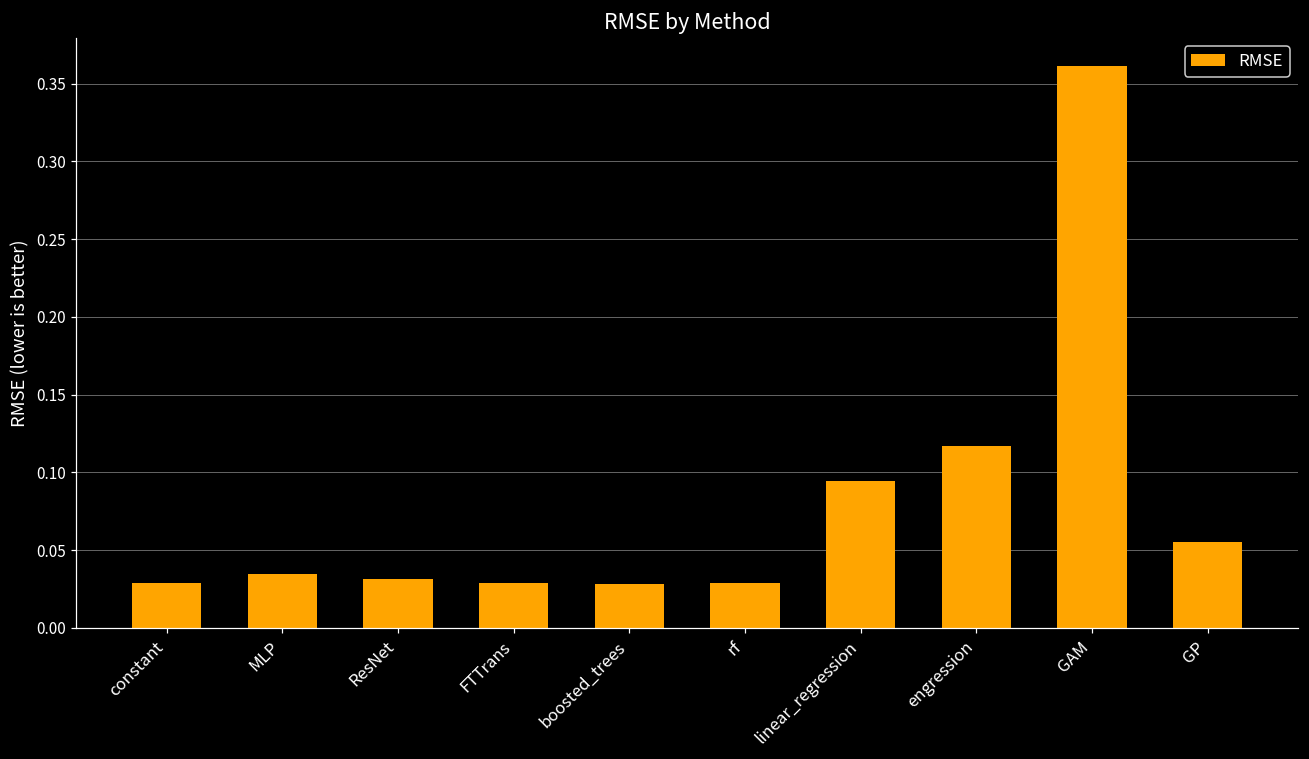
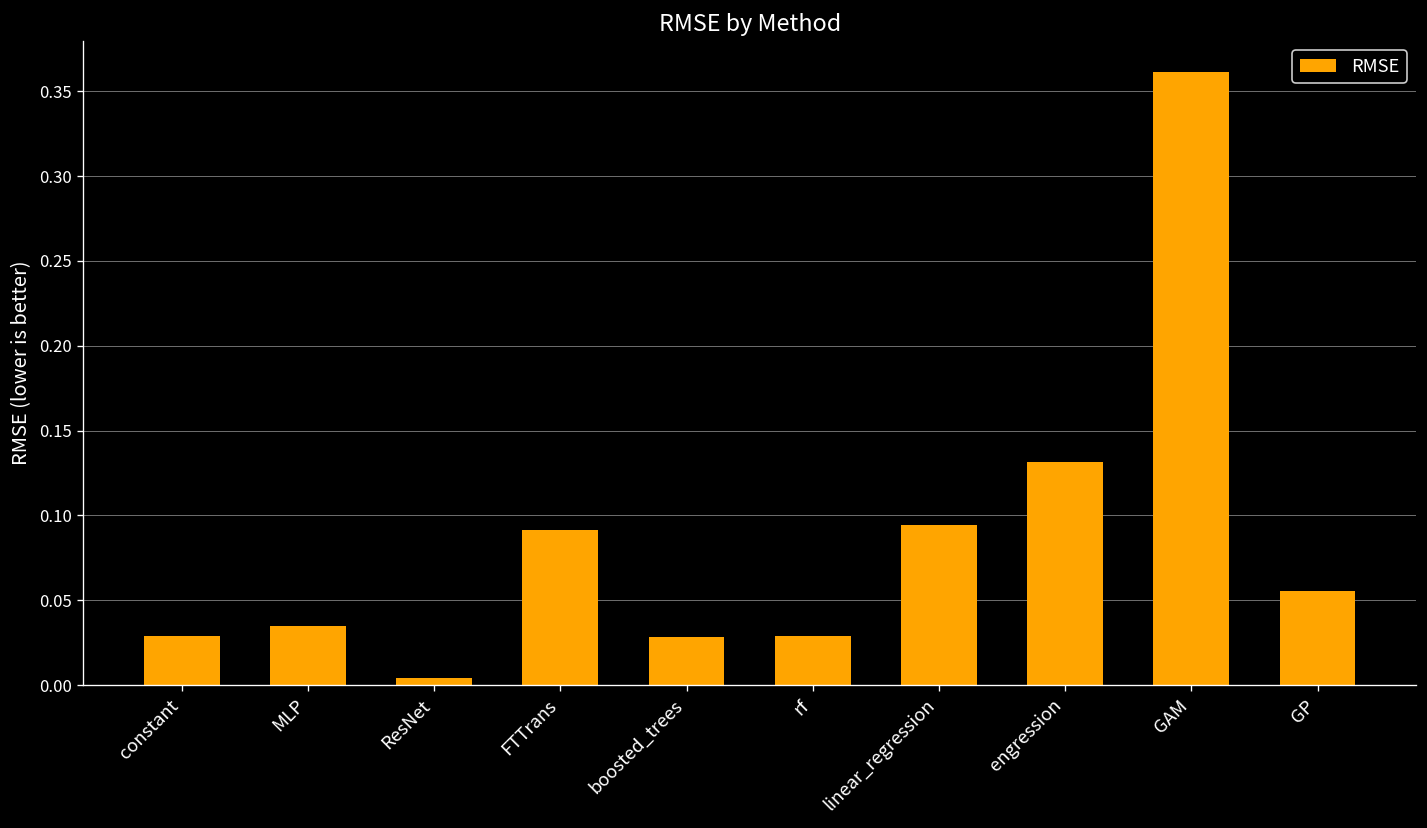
ResNet: 0.031 -> 0.004
FTTrans: 0.029 -> 0.091
engression: 0.117 -> 0.131
